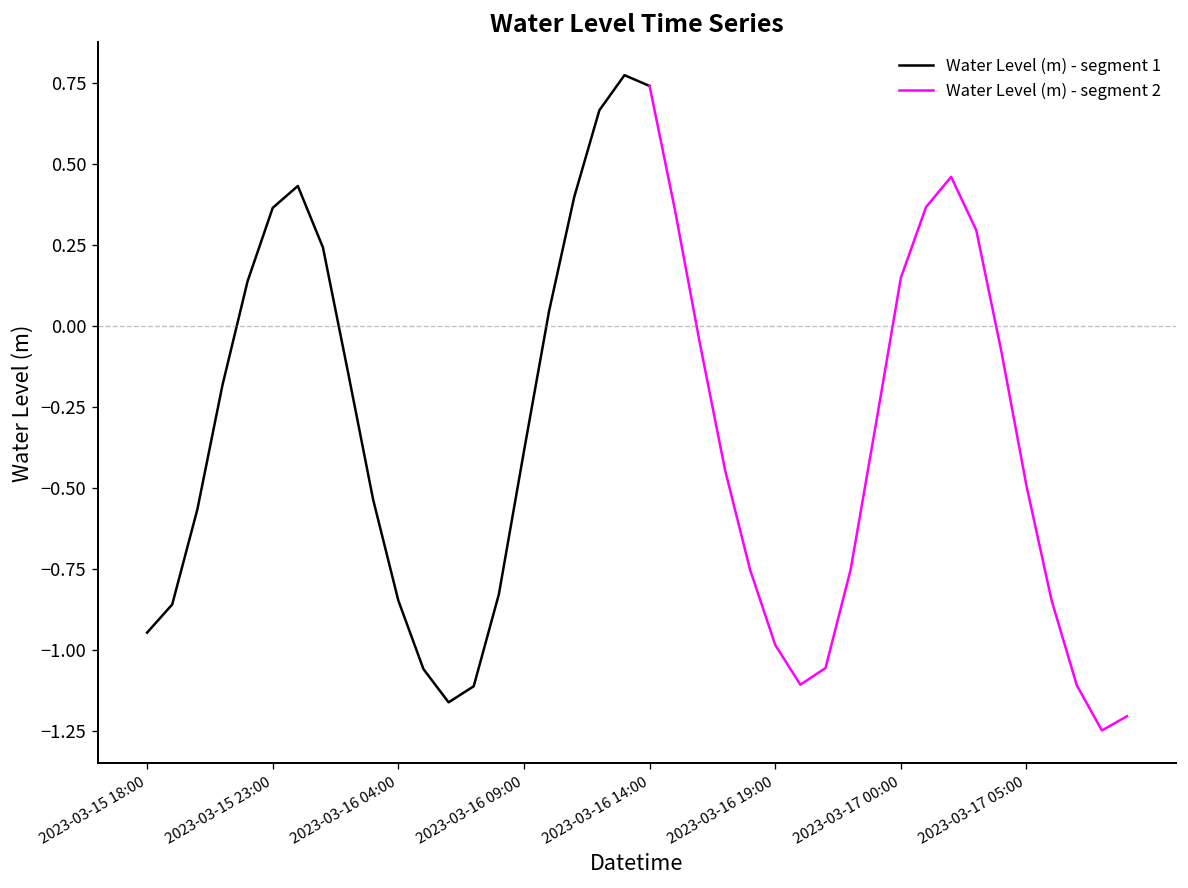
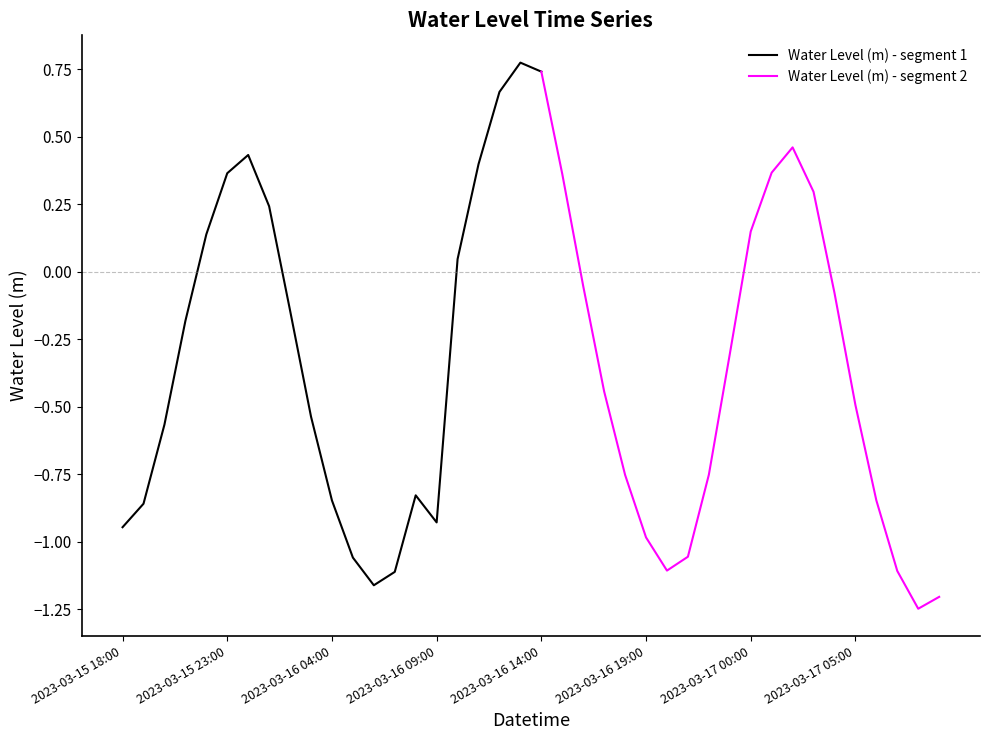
Water Level (m) - segment 1, 2023-03-16 09:00: -0.39 -> -0.93
